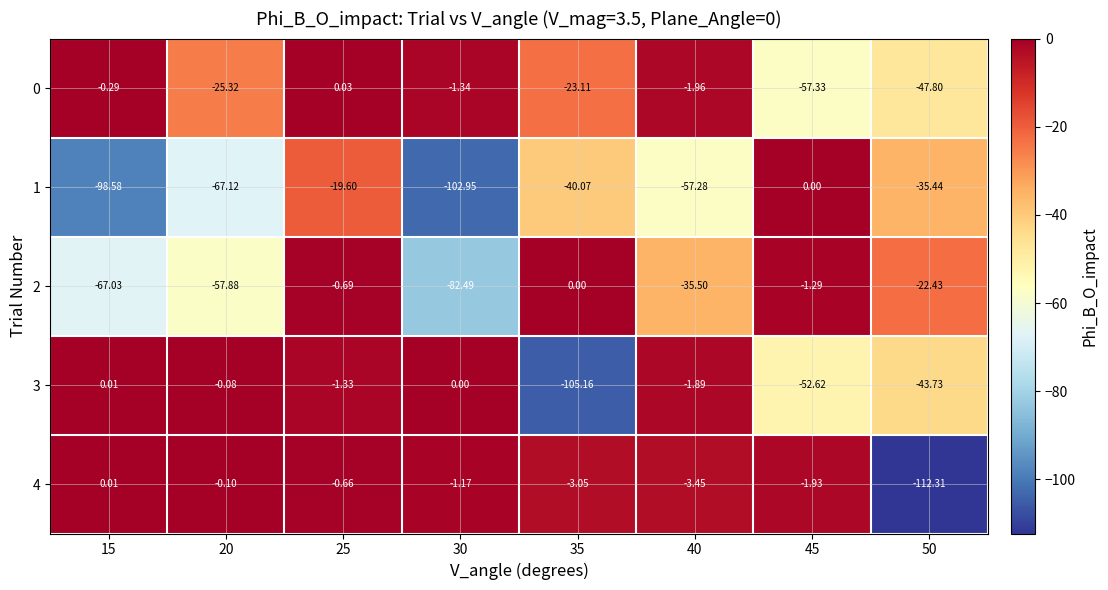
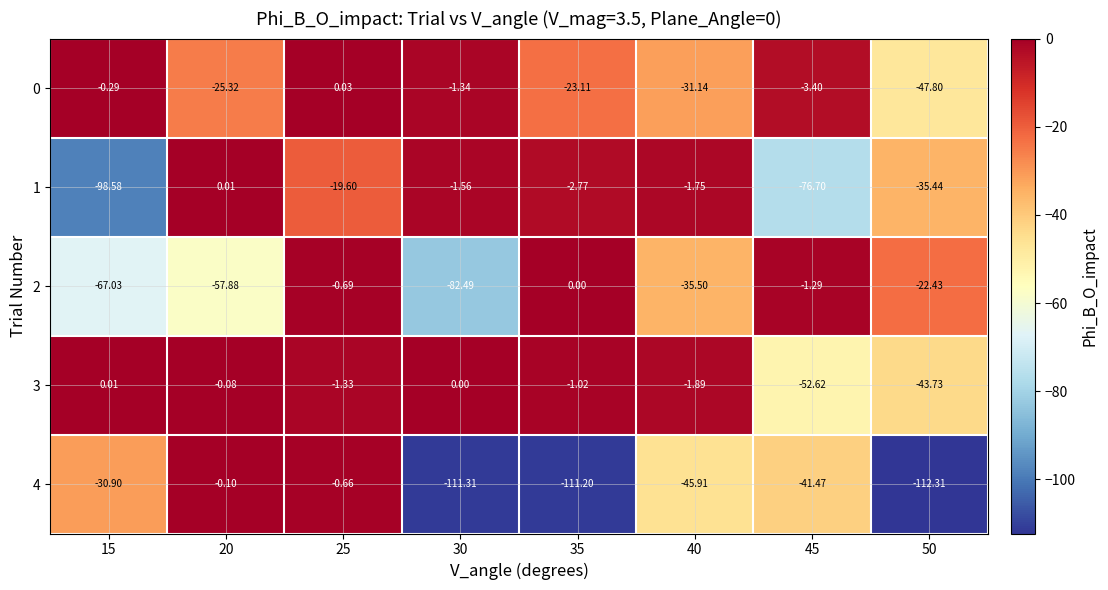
0, 40: -1.96 -> -31.14
0, 45: -57.33 -> -3.40
1, 20: -67.12 -> 0.01
1, 30: -102.95 -> -1.56
1, 35: -40.07 -> -2.77
1, 40: -57.28 -> -1.75
1, 45: 0.00 -> -76.70
3, 35: -105.16 -> -1.02
4, 15: 0.01 -> -30.90
4, 30: -1.17 -> -111.31
4, 35: -3.05 -> -111.20
4, 40: -3.45 -> -45.91
4, 45: -1.93 -> -41.47
